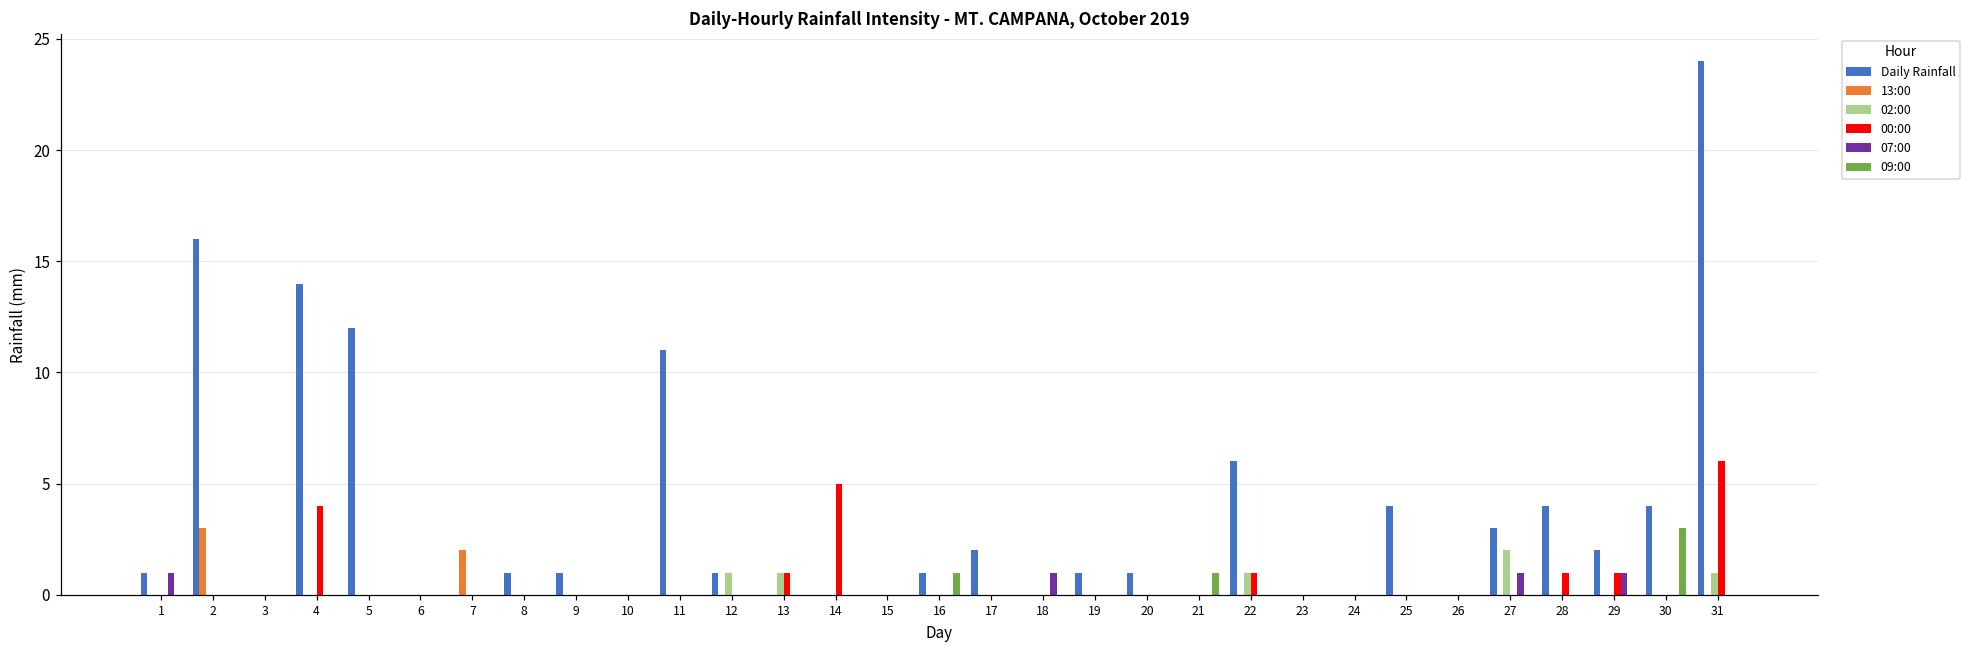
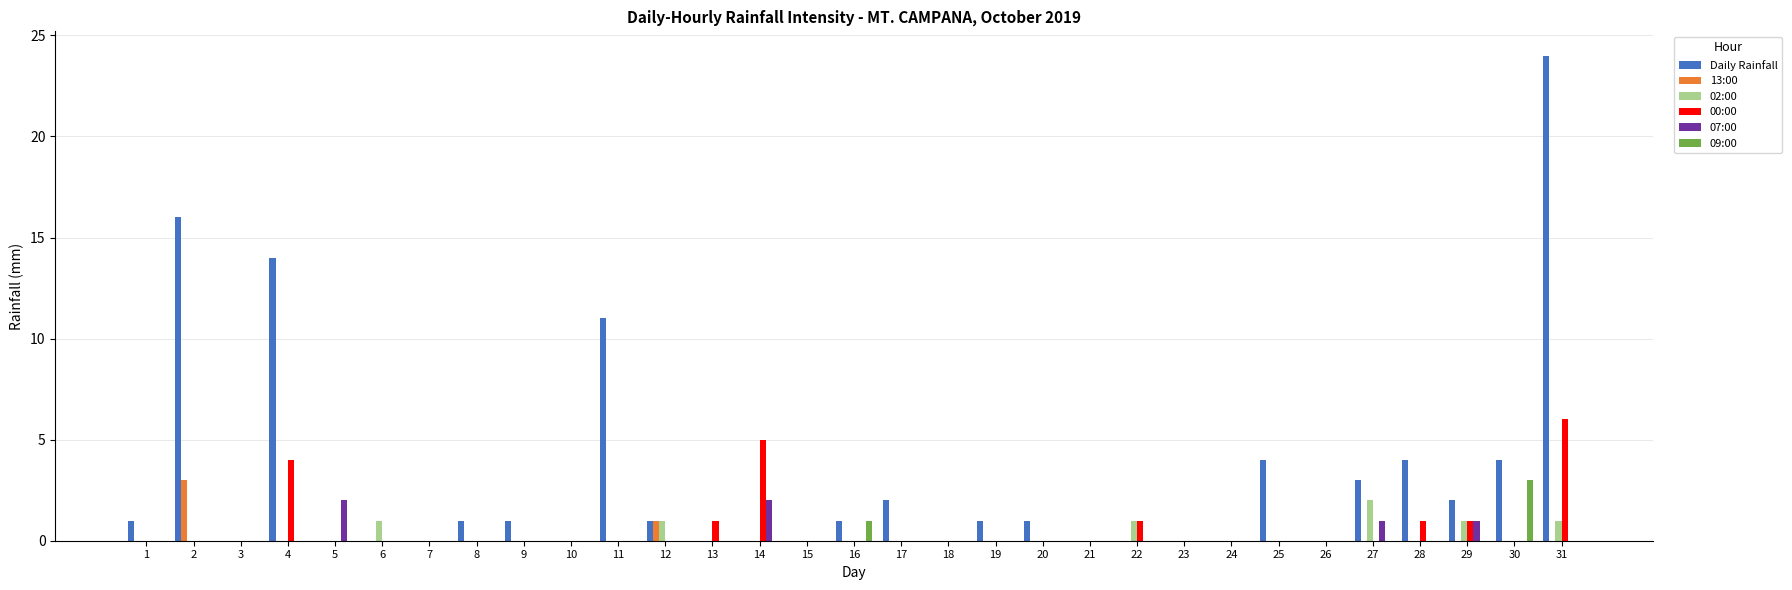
07:00, 1: 1 -> 0
Daily Rainfall, 5: 12 -> 0
07:00, 5: 0 -> 2
02:00, 6: 0 -> 1
13:00, 7: 2 -> 0
13:00, 12: 0 -> 1
02:00, 13: 1 -> 0
07:00, 14: 0 -> 2
07:00, 18: 1 -> 0
09:00, 21: 1 -> 0
Daily Rainfall, 22: 6 -> 0
02:00, 29: 0 -> 1
